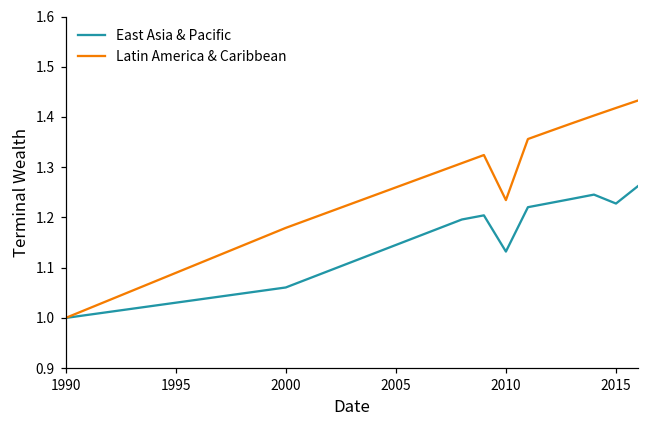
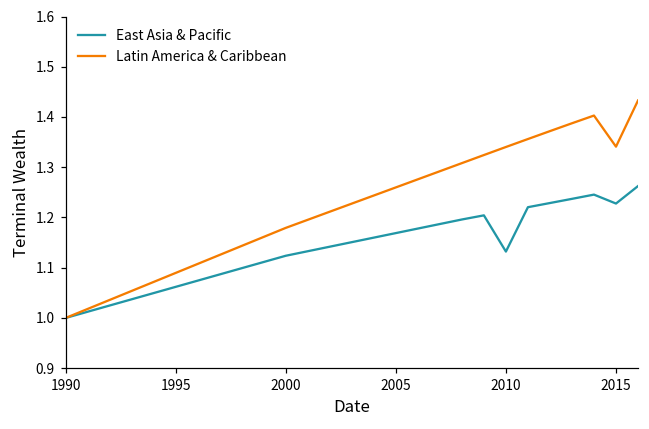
East Asia & Pacific, 2000: 1.06 -> 1.12
Latin America & Caribbean, 2010: 1.23 -> 1.34
Latin America & Caribbean, 2015: 1.42 -> 1.34
